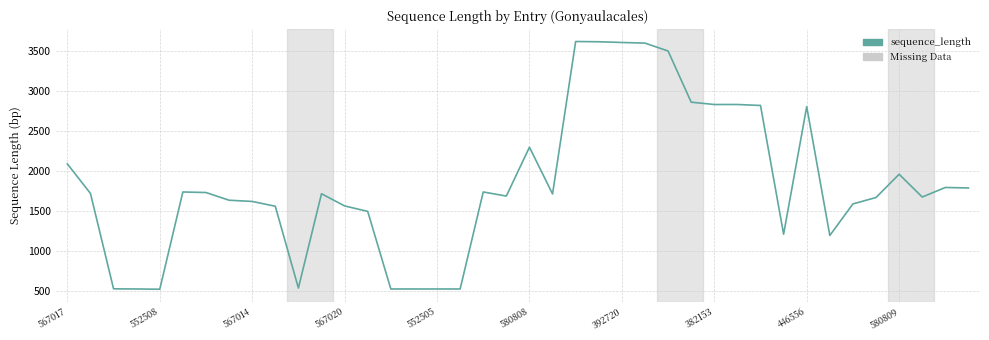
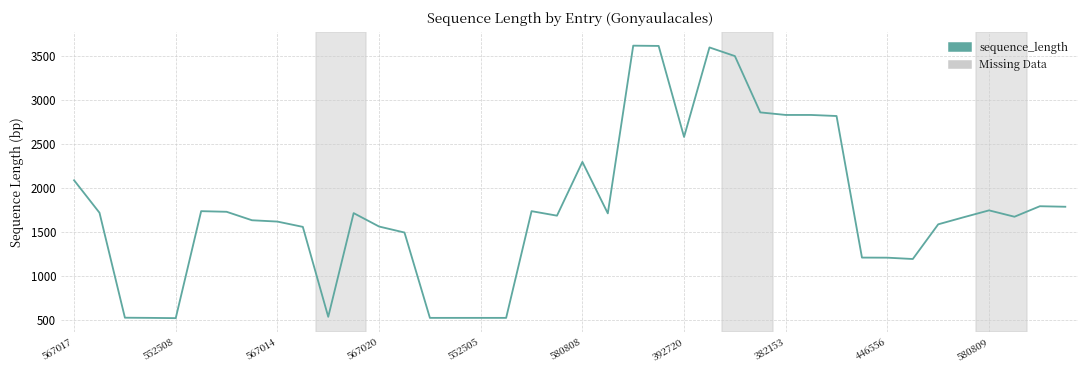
392720: 3600 -> 2600
446556: 2800 -> 1200
580809: 2000 -> 1700
